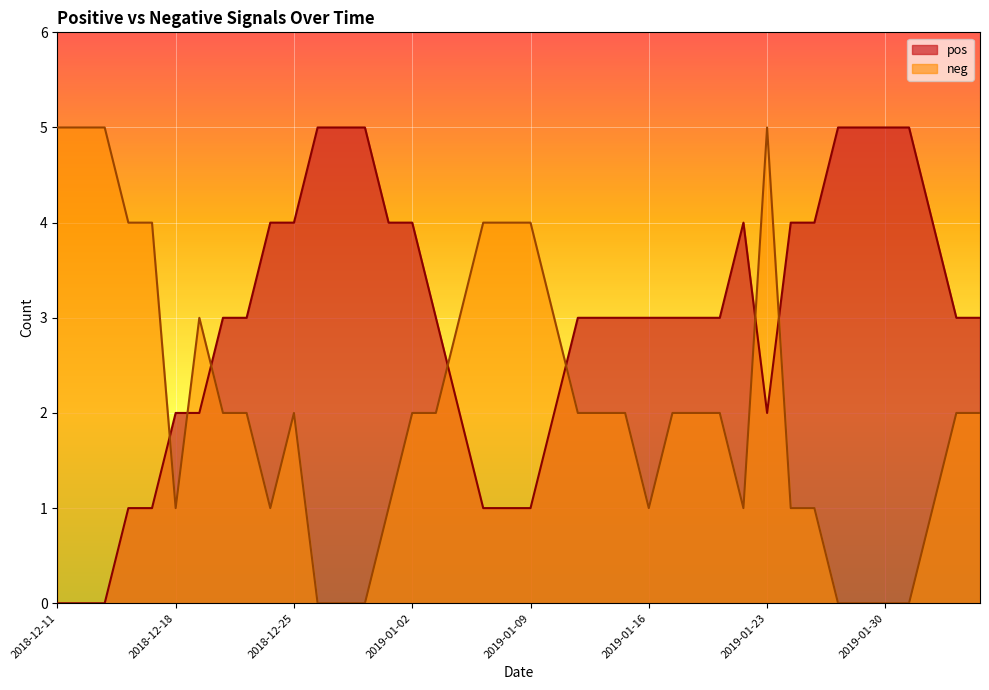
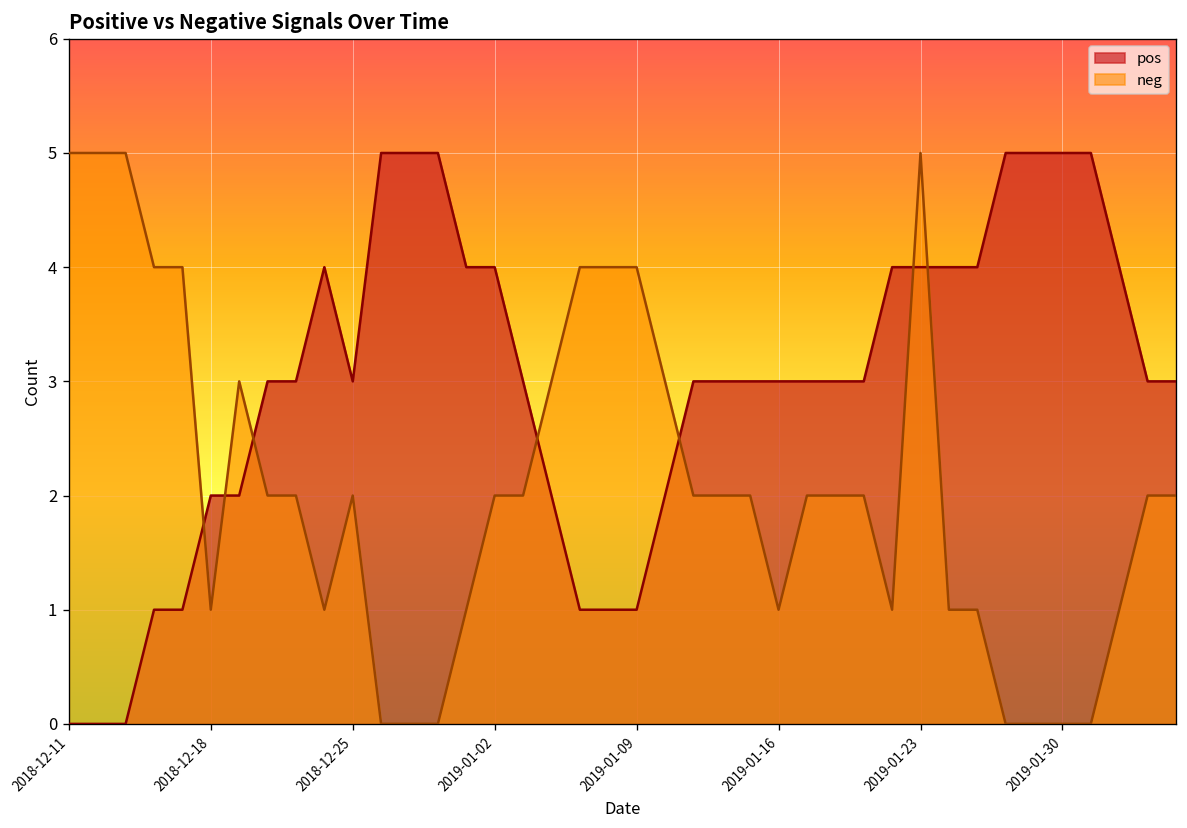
pos, 2018-12-25: 4 -> 3
pos, 2019-01-23: 2 -> 4
